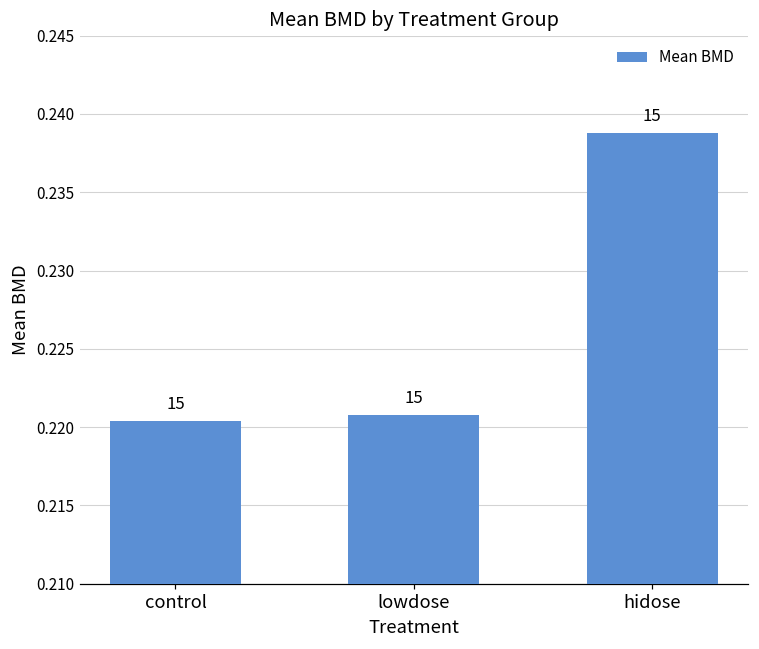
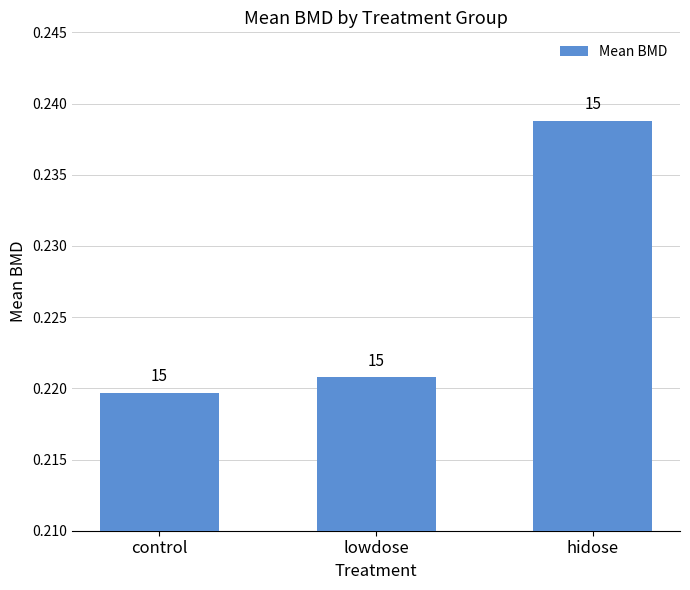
control: 0.2204 -> 0.2197
